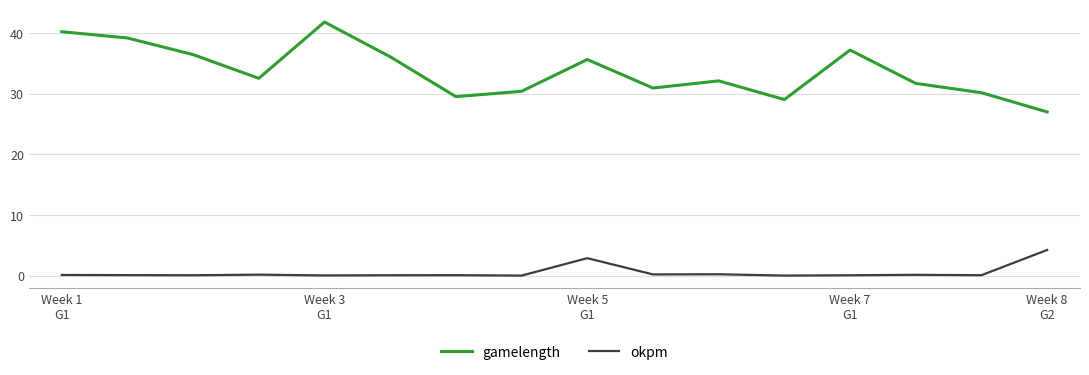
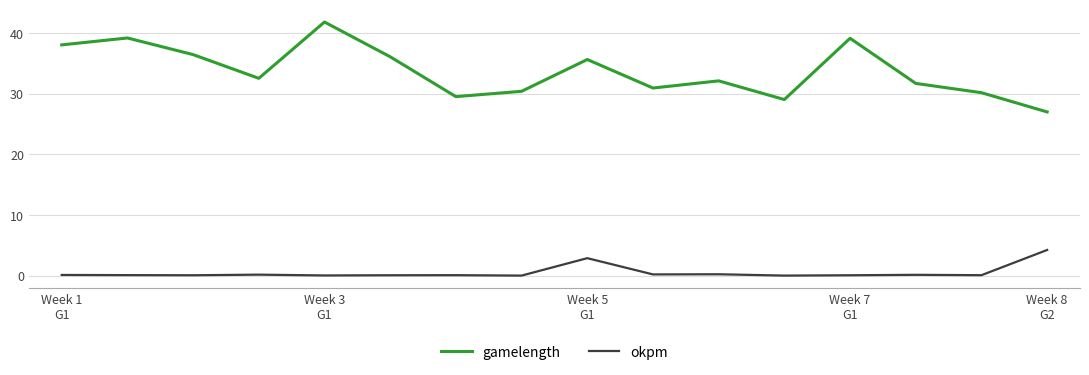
gamelength, Week 1 G1: 40 -> 38
gamelength, Week 7 G1: 37 -> 39
